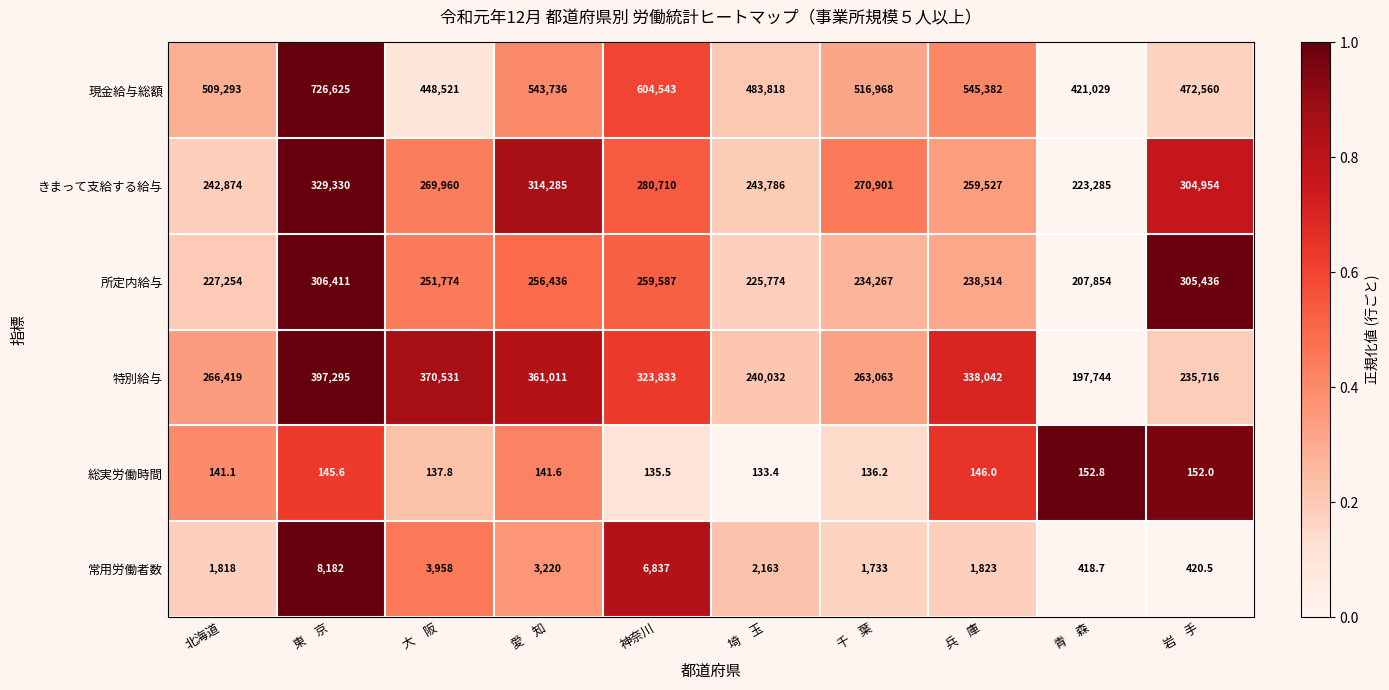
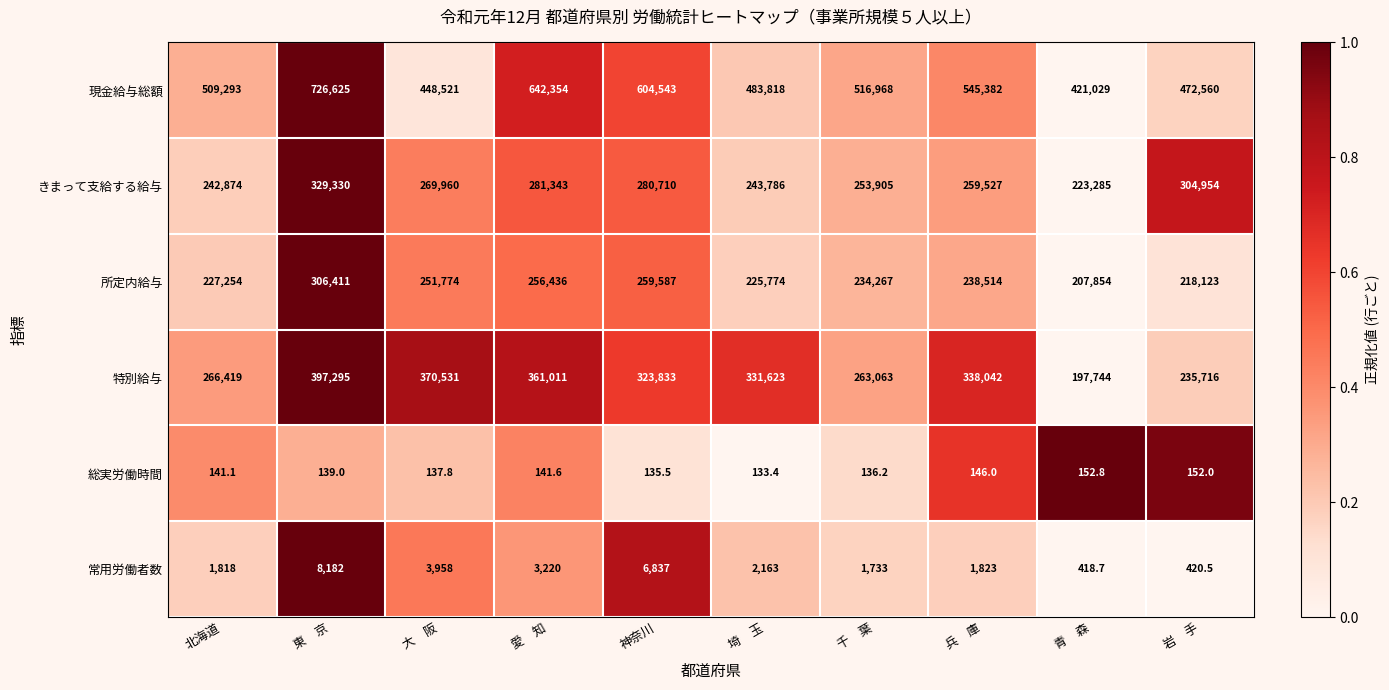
現金給与総額, 愛 知: 543,736 -> 642,354
きまって支給する給与, 愛 知: 314,285 -> 281,343
きまって支給する給与, 千 葉: 270,901 -> 253,905
所定内給与, 岩 手: 305,436 -> 218,123
特別給与, 埼 玉: 240,032 -> 331,623
総実労働時間, 東 京: 145.6 -> 139.0
